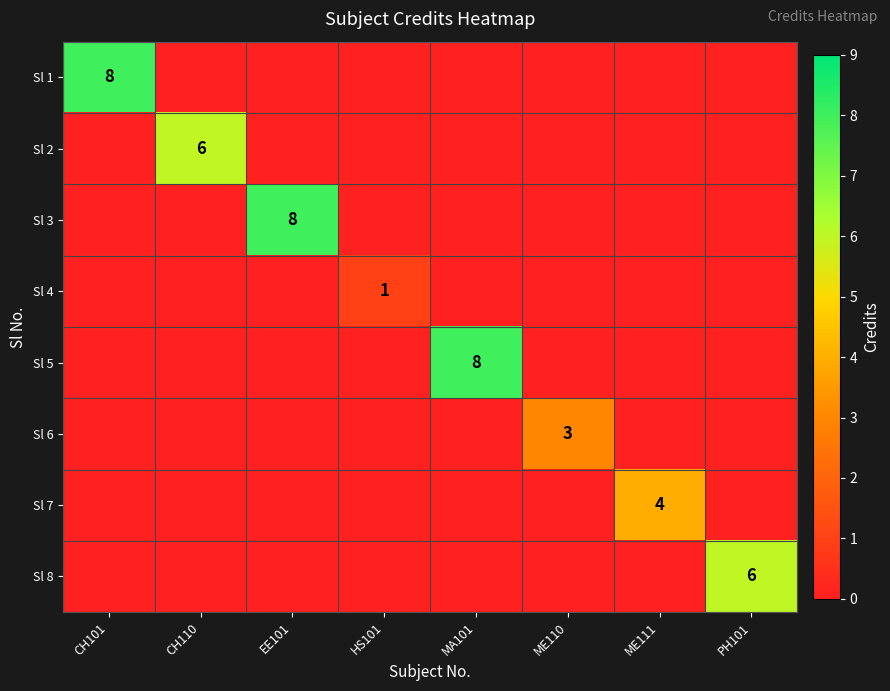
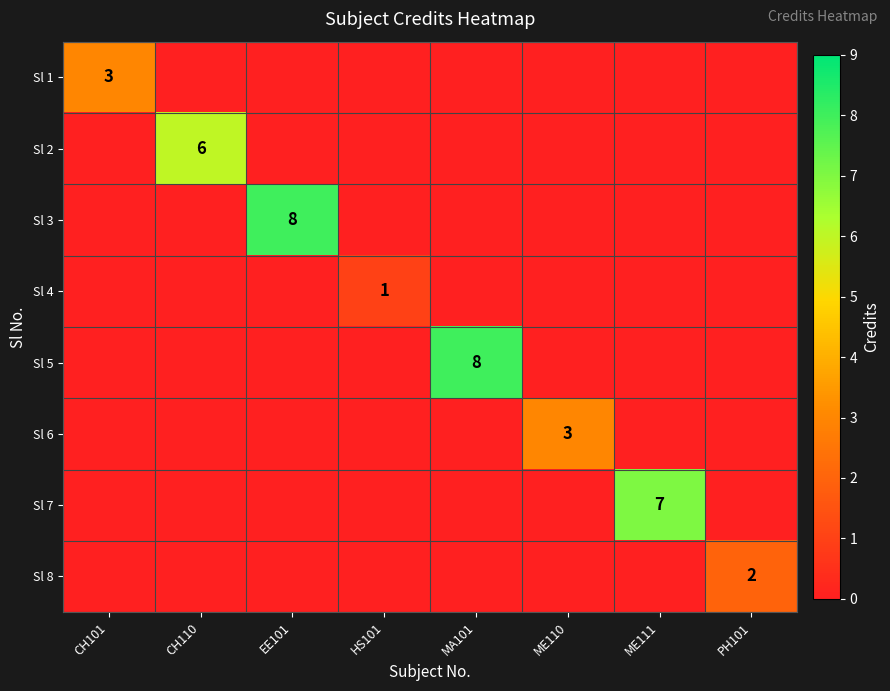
Sl 1, CH101: 8 -> 3
Sl 7, ME111: 4 -> 7
Sl 8, PH101: 6 -> 2
